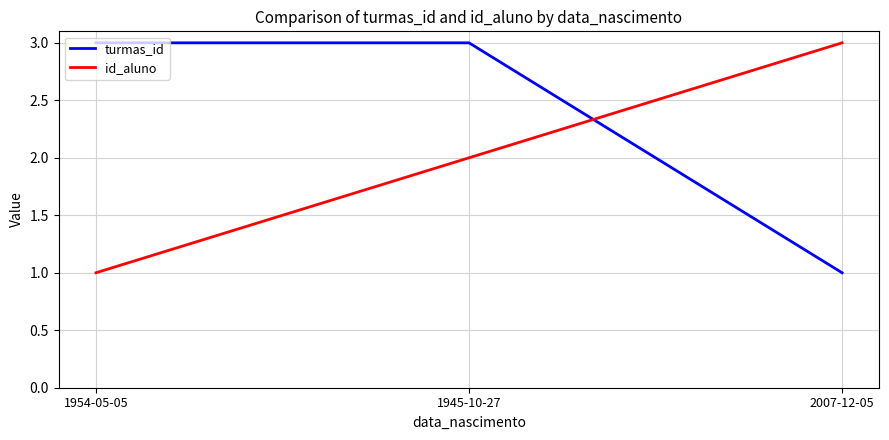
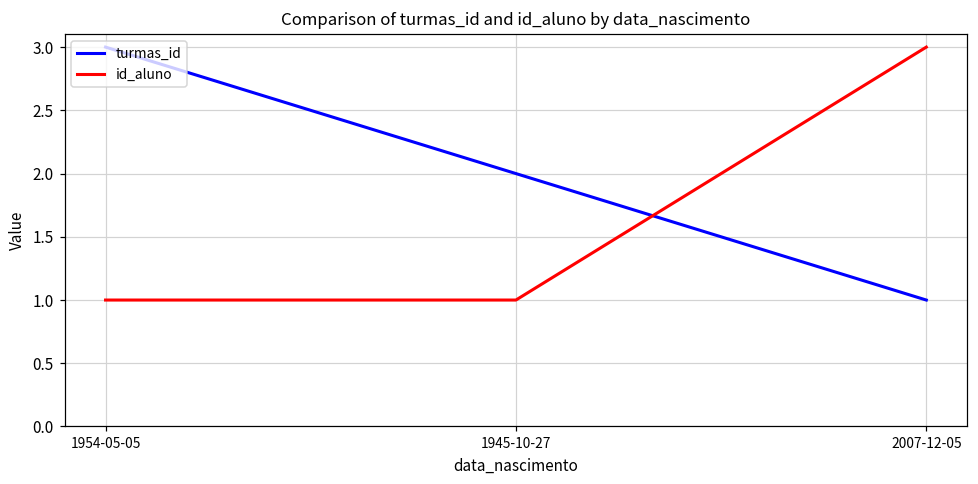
turmas_id, 1945-10-27: 3 -> 2
id_aluno, 1945-10-27: 2 -> 1
